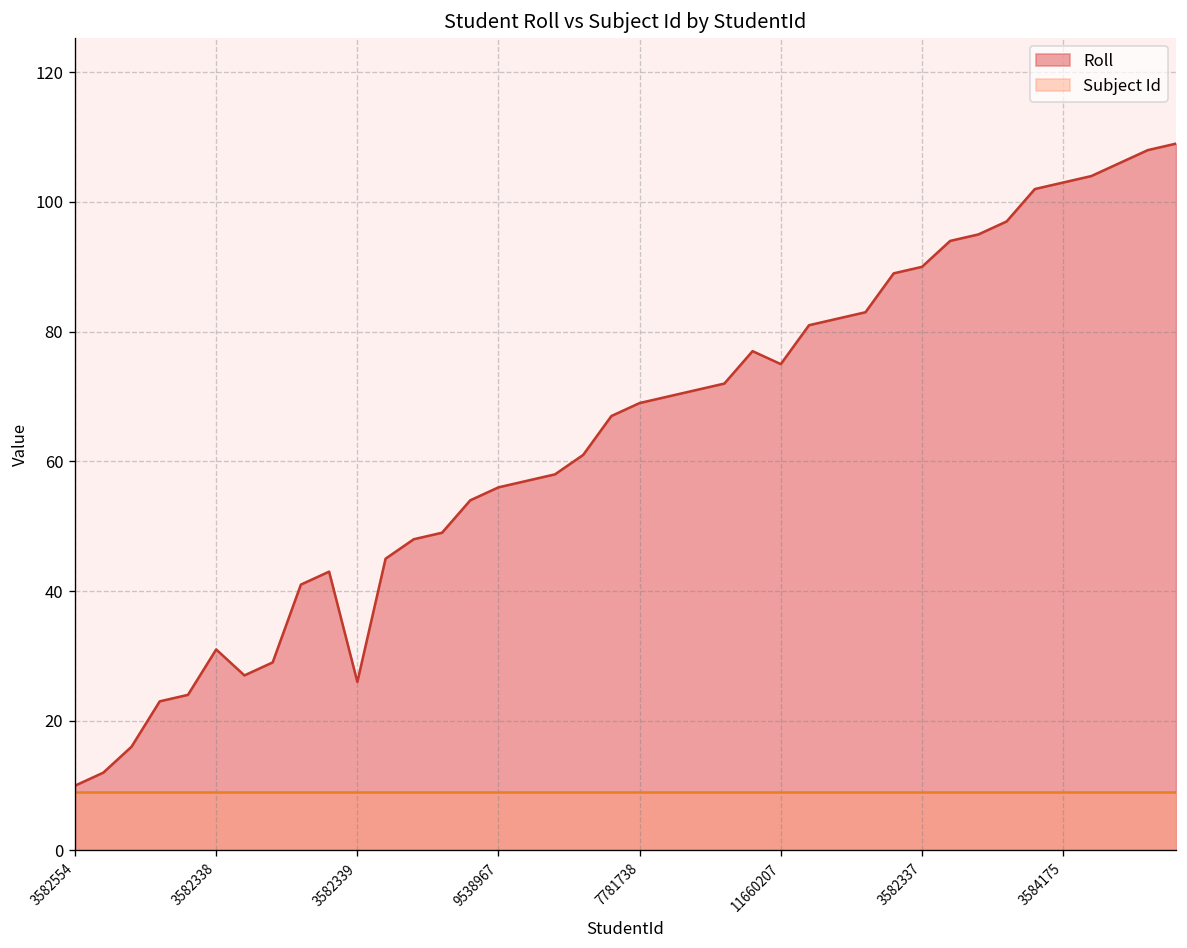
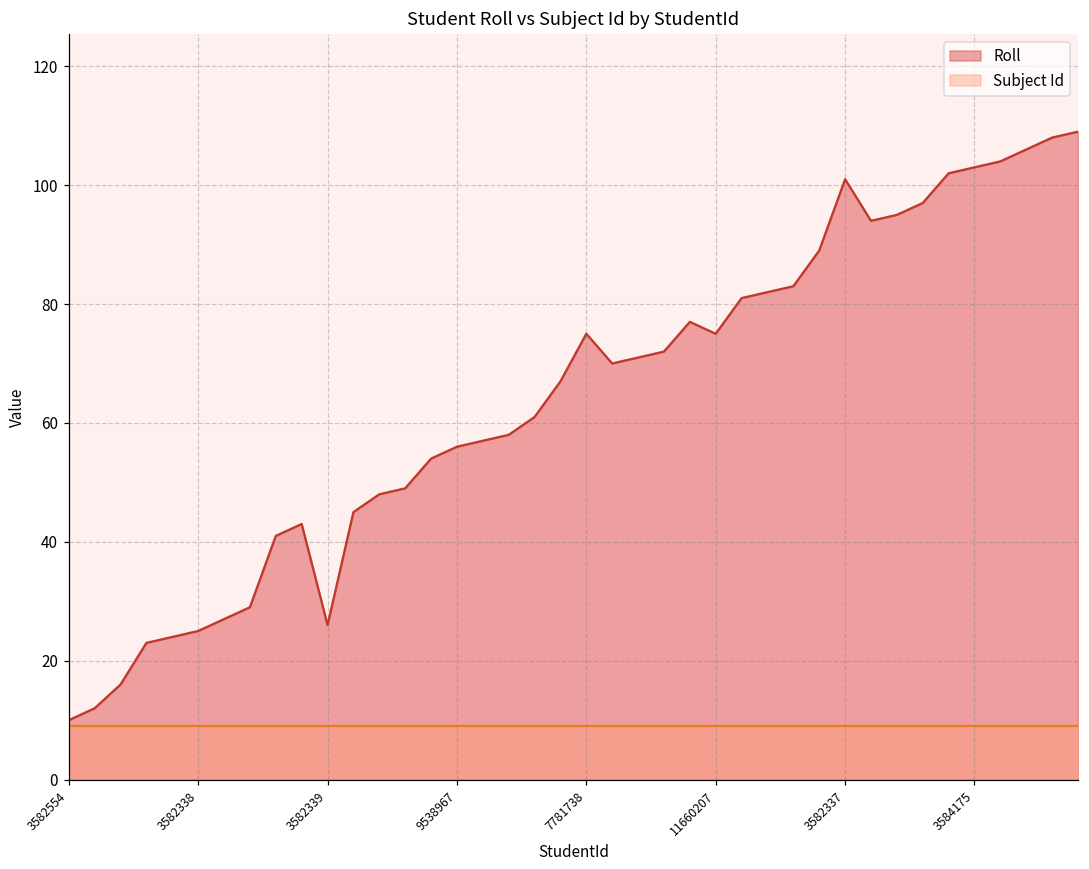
Roll, 3582338: 31 -> 25
Roll, 7781738: 69 -> 75
Roll, 3582337: 90 -> 101
